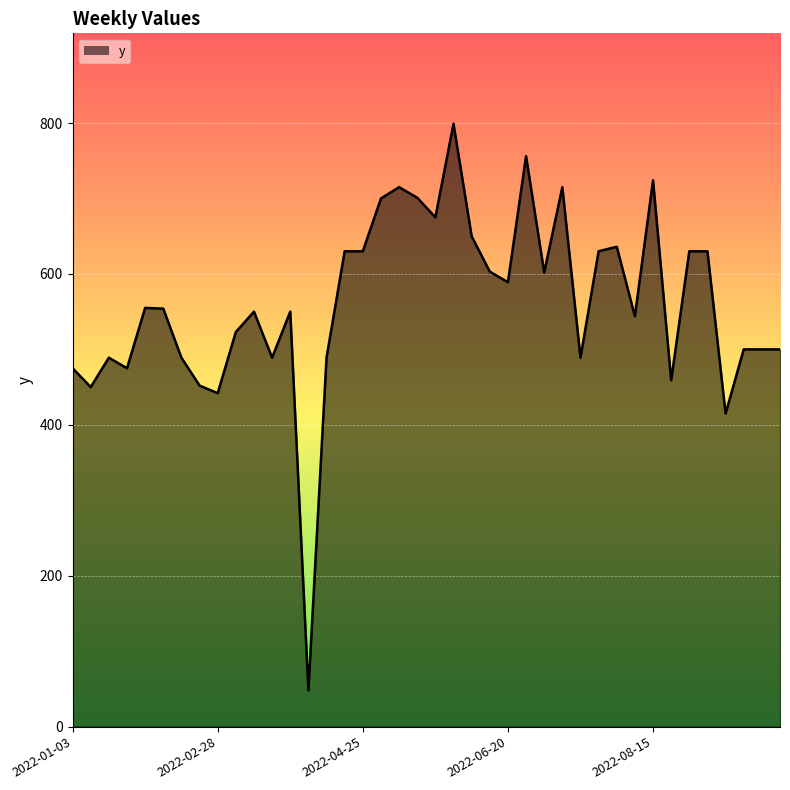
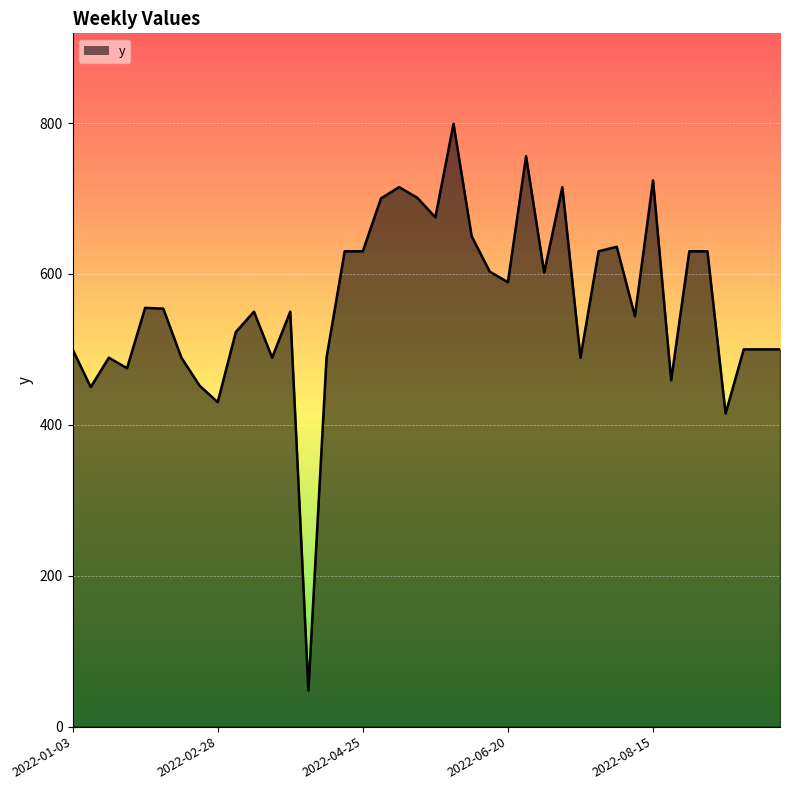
2022-01-03: 480 -> 500
2022-02-28: 440 -> 430
